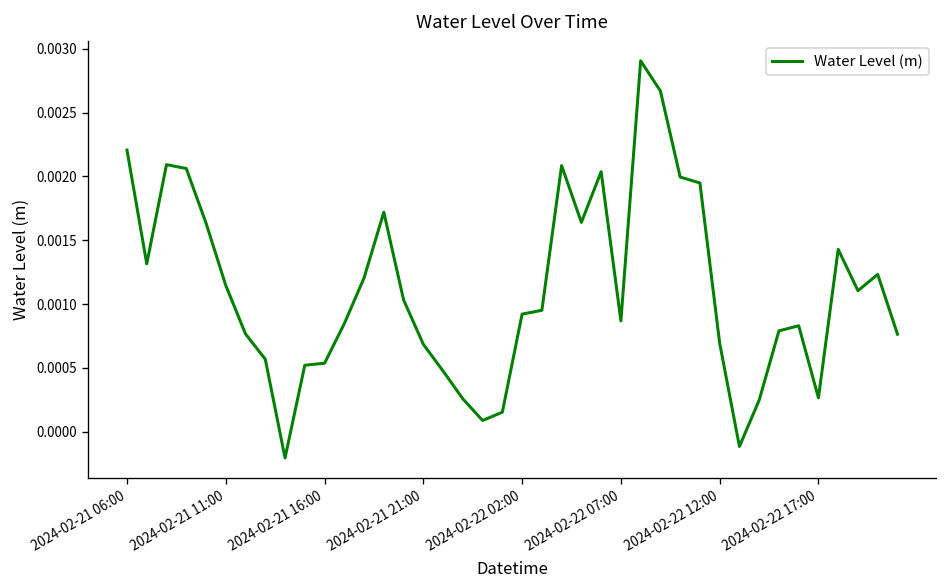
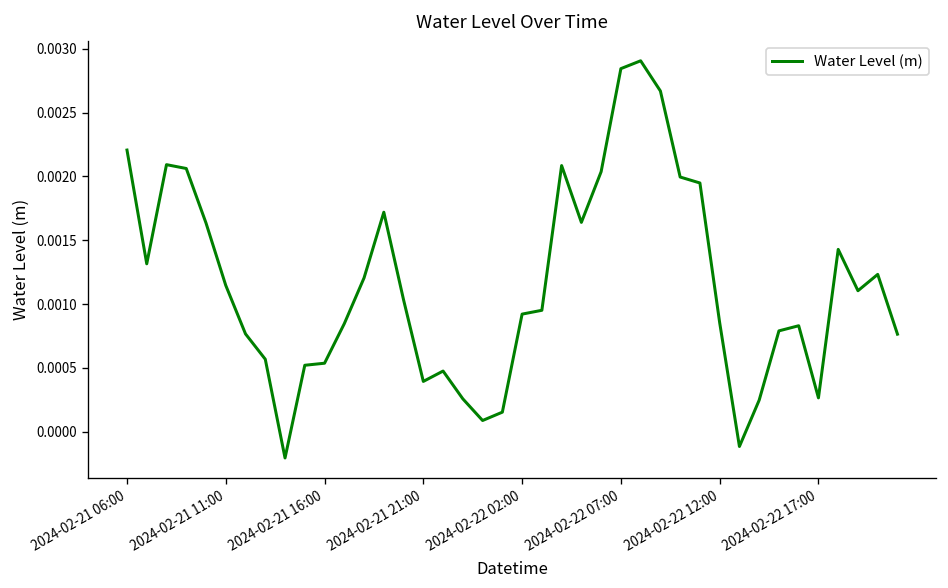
2024-02-21 21:00: 0.00068 -> 0.00039
2024-02-22 07:00: 0.00087 -> 0.00284
2024-02-22 12:00: 0.00069 -> 0.00085
